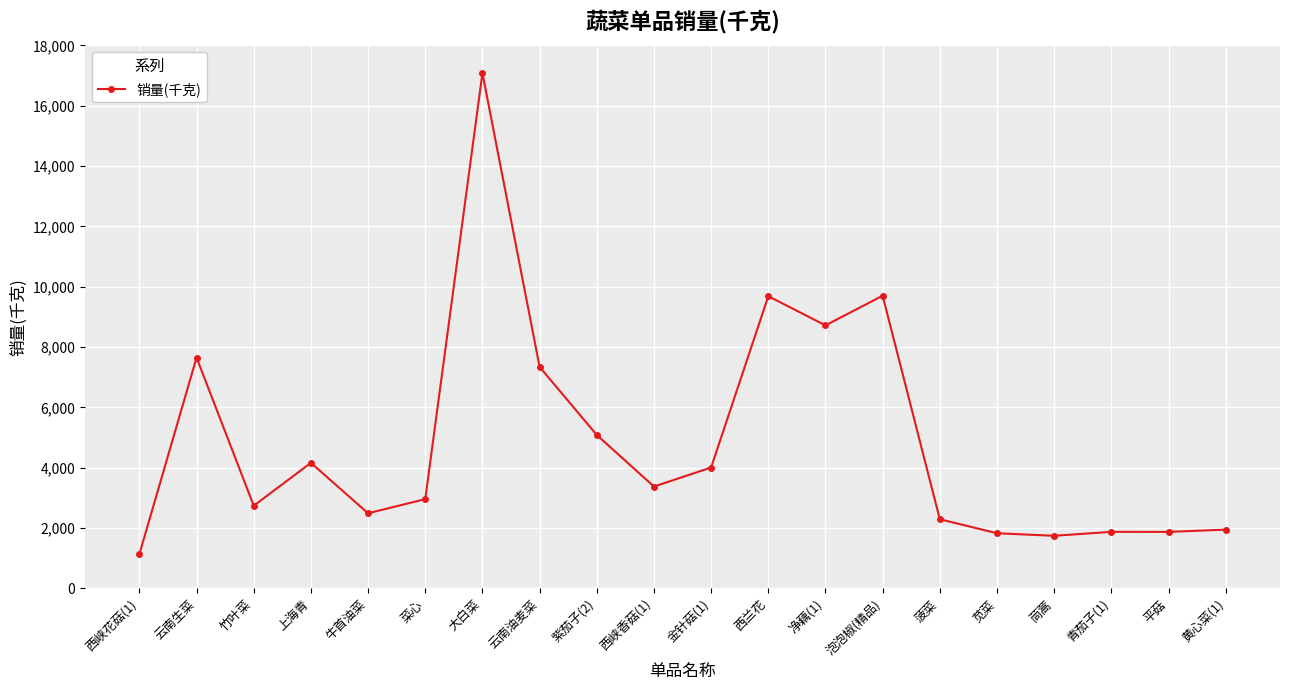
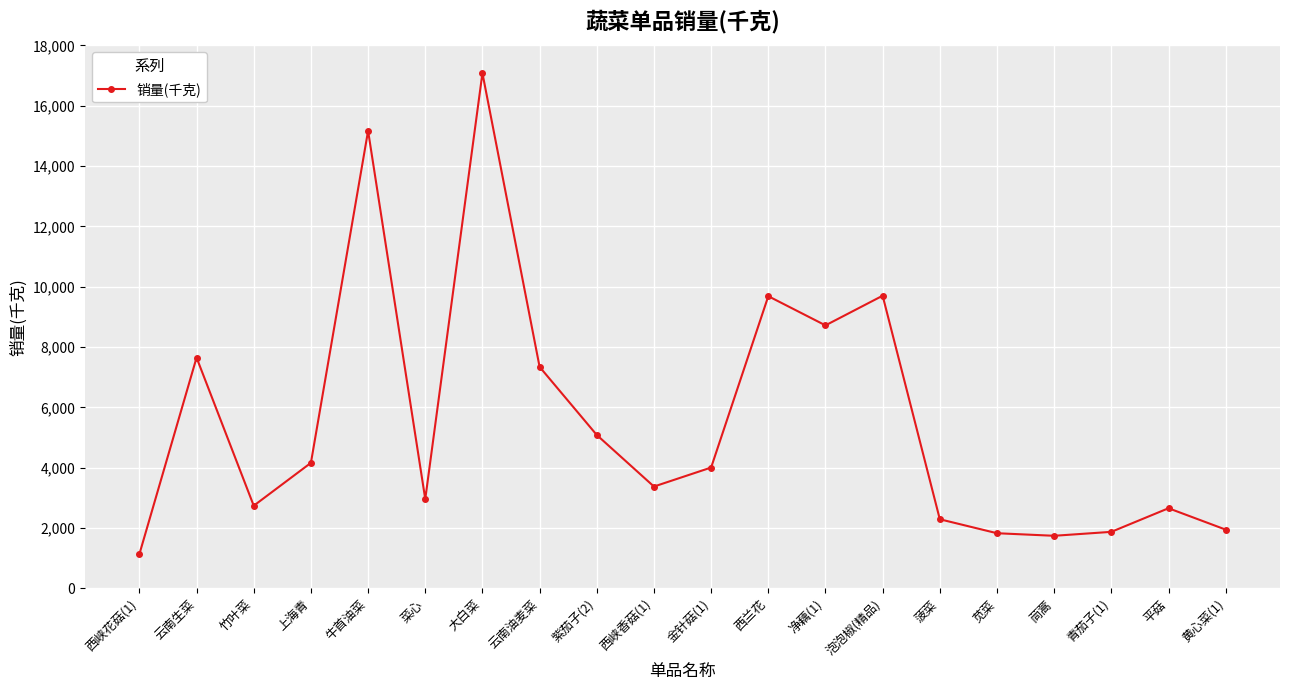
牛首油菜: 2,500 -> 15,200
平菇: 1,900 -> 2,700
